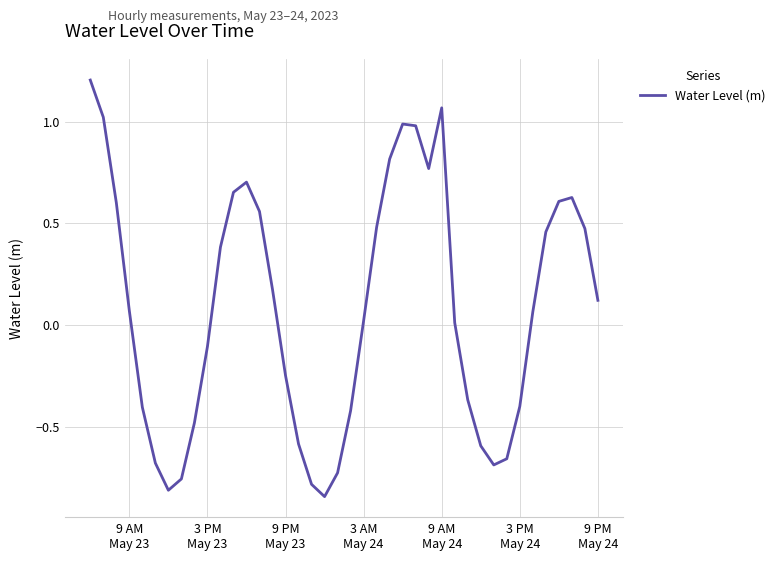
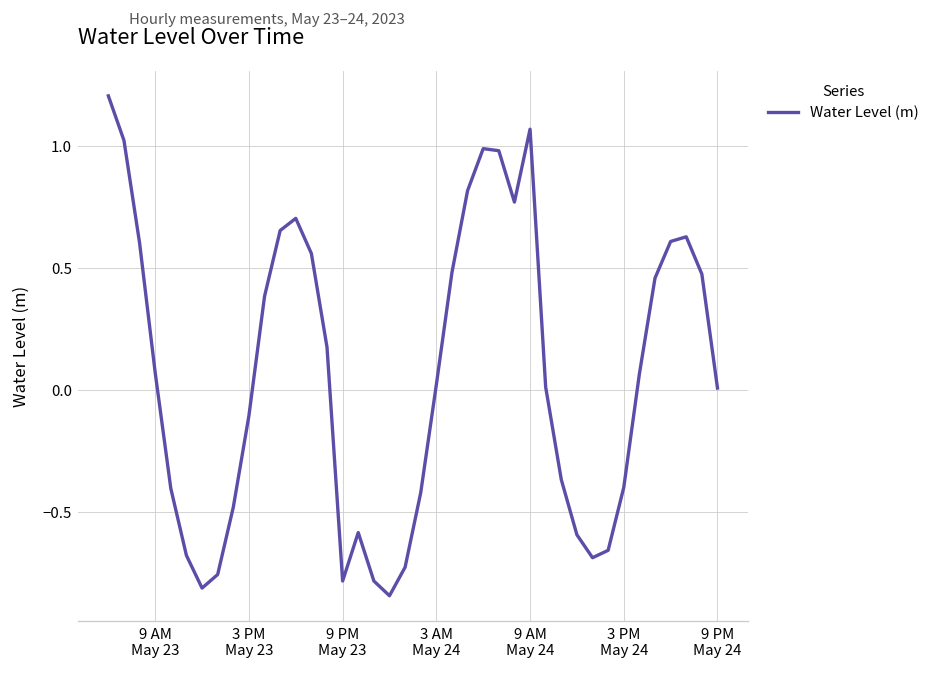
9 PM May 23: -0.25 -> -0.78
9 PM May 24: 0.12 -> 0.01
